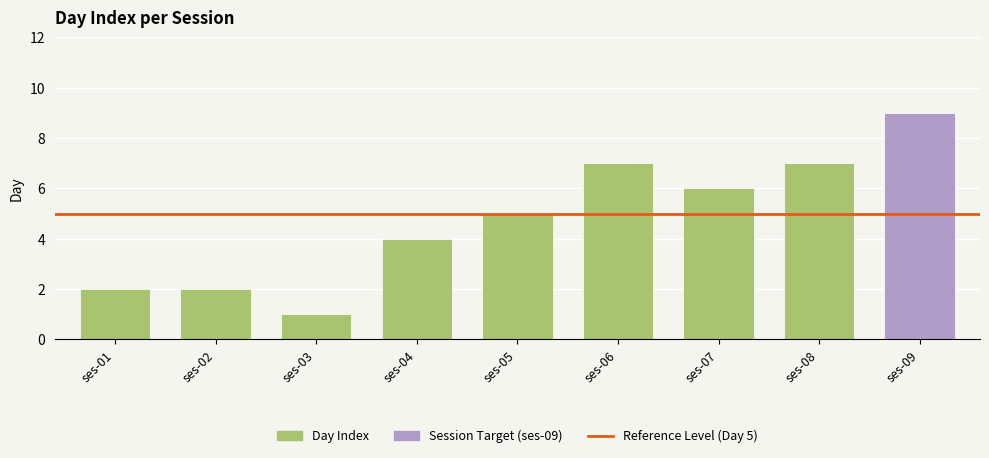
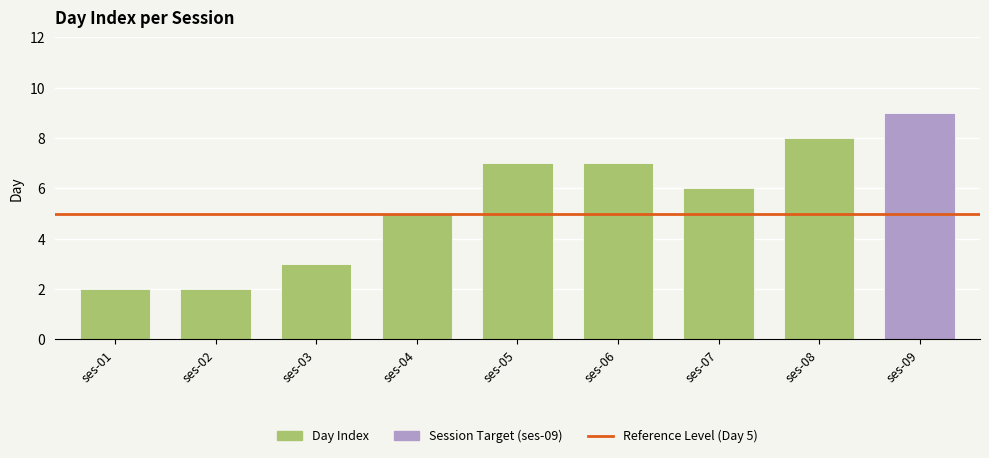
ses-03: 1 -> 3
ses-04: 4 -> 5
ses-05: 5 -> 7
ses-08: 7 -> 8
